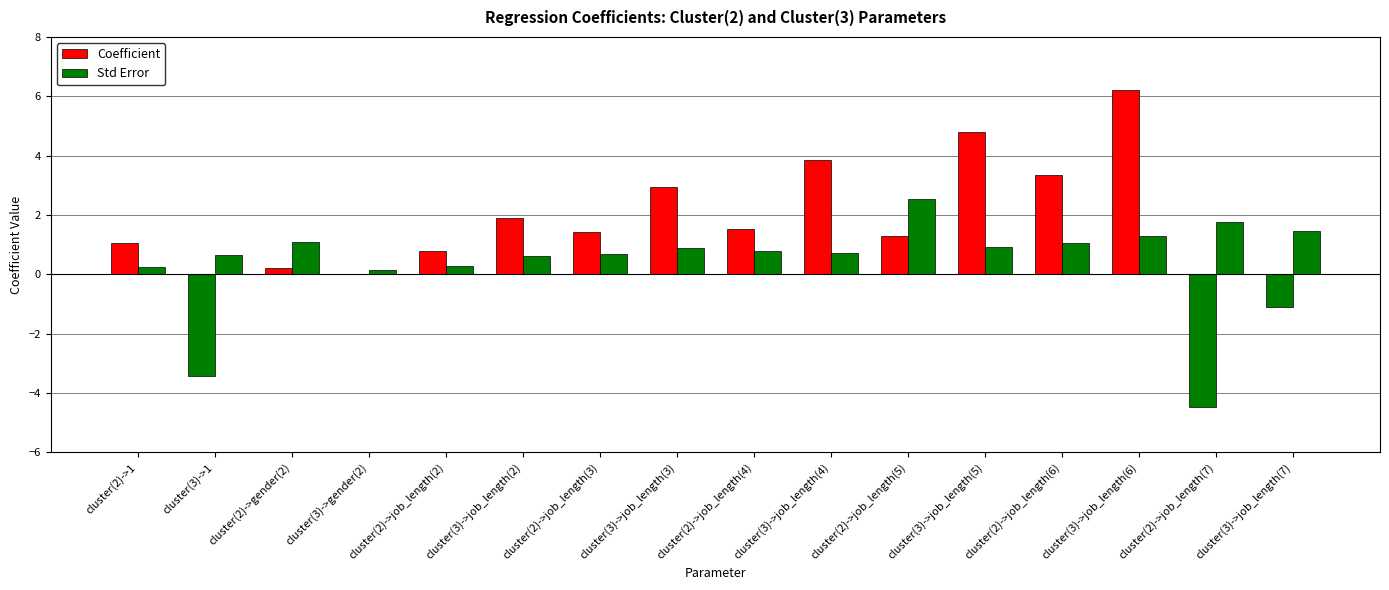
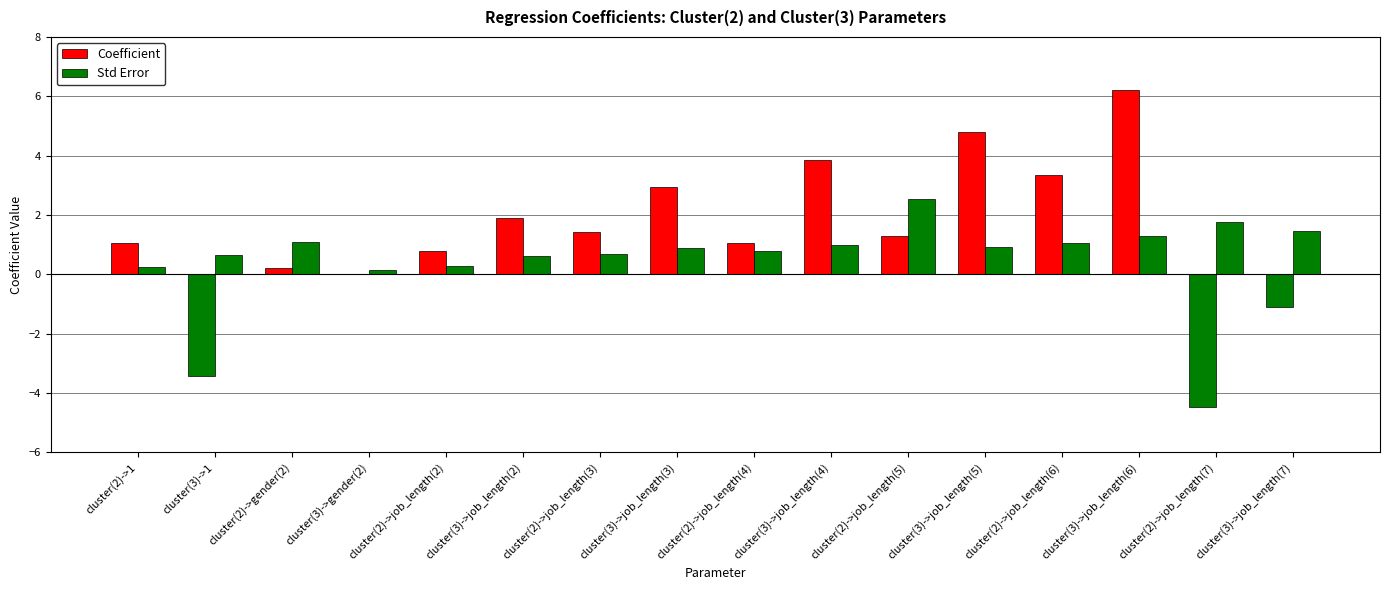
Coefficient, cluster(2)->job_length(4): 1.5 -> 1.1
Std Error, cluster(3)->job_length(4): 0.7 -> 1.0
